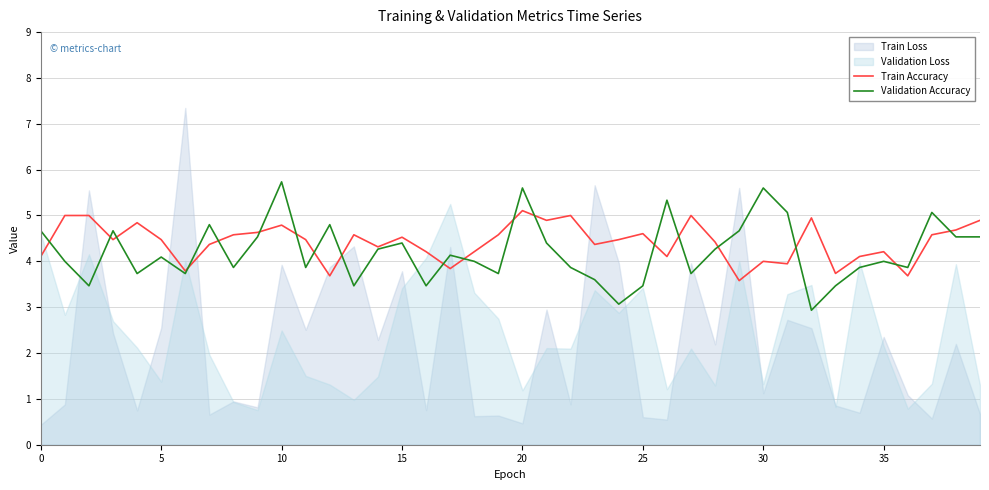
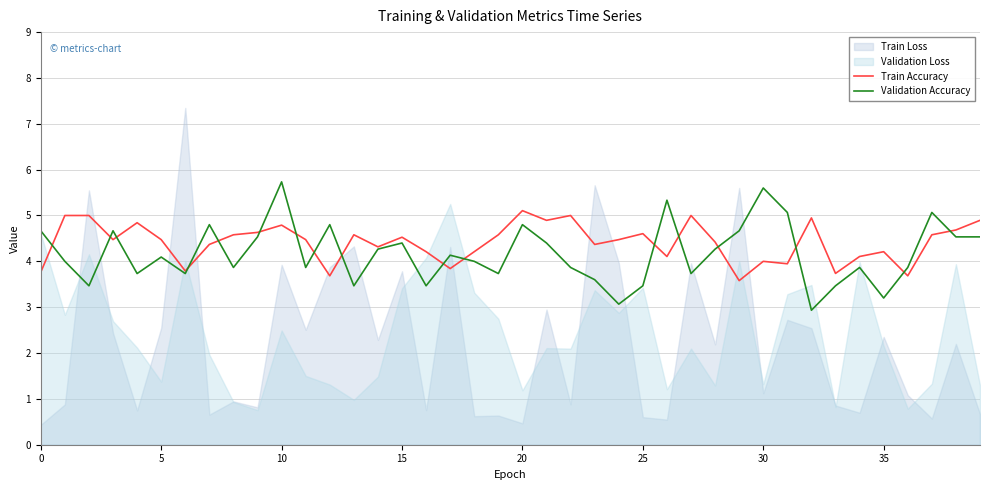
Train Accuracy, 0: 4.1 -> 3.8
Validation Accuracy, 20: 5.6 -> 4.8
Validation Accuracy, 35: 4.0 -> 3.2
